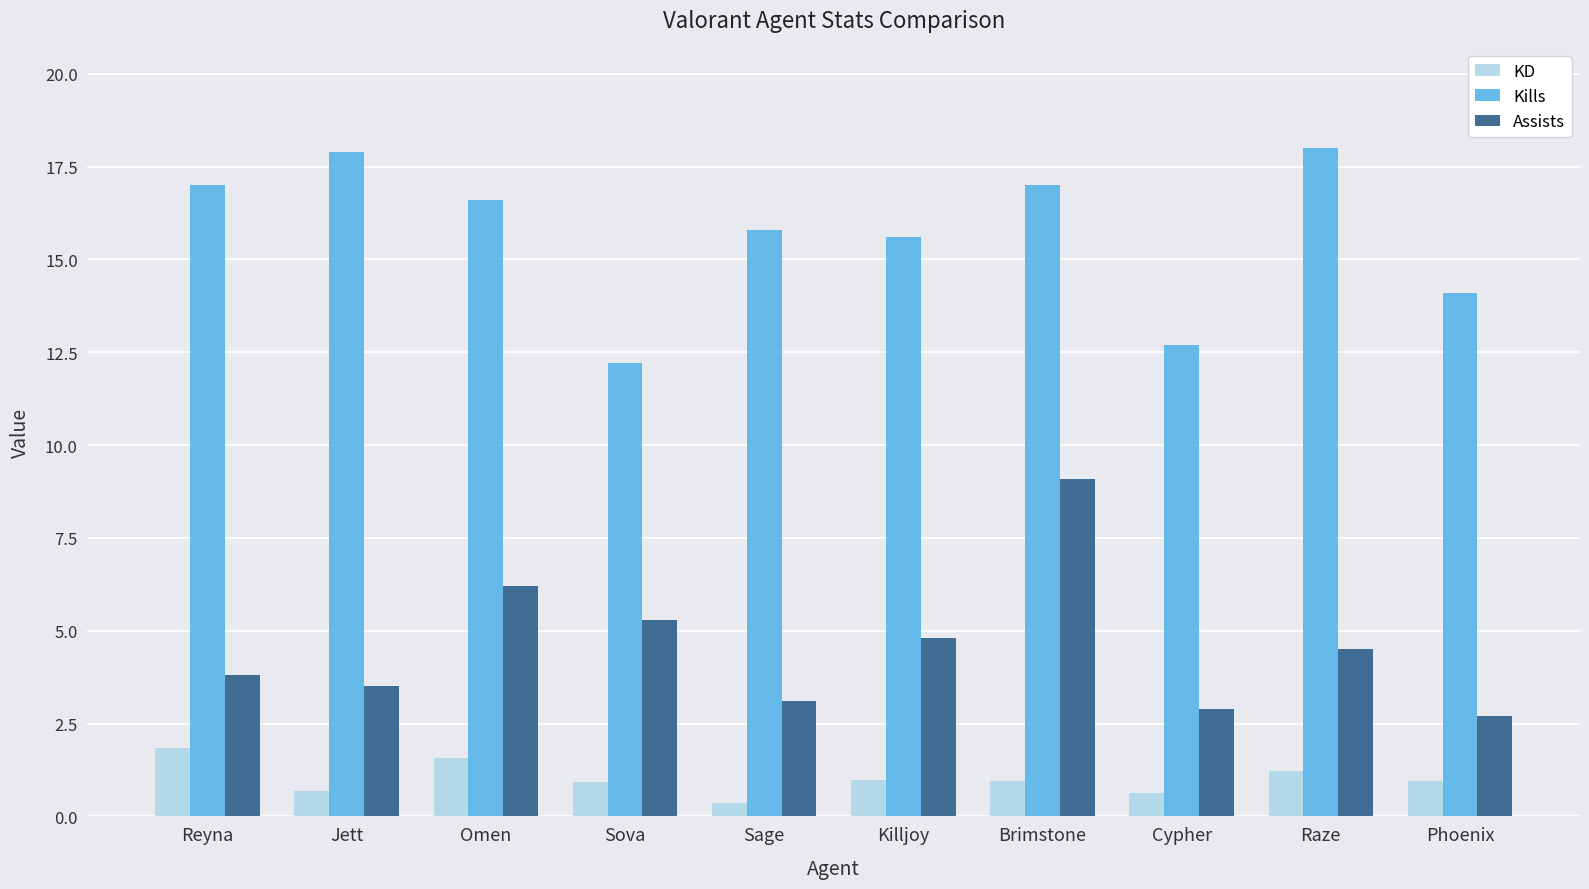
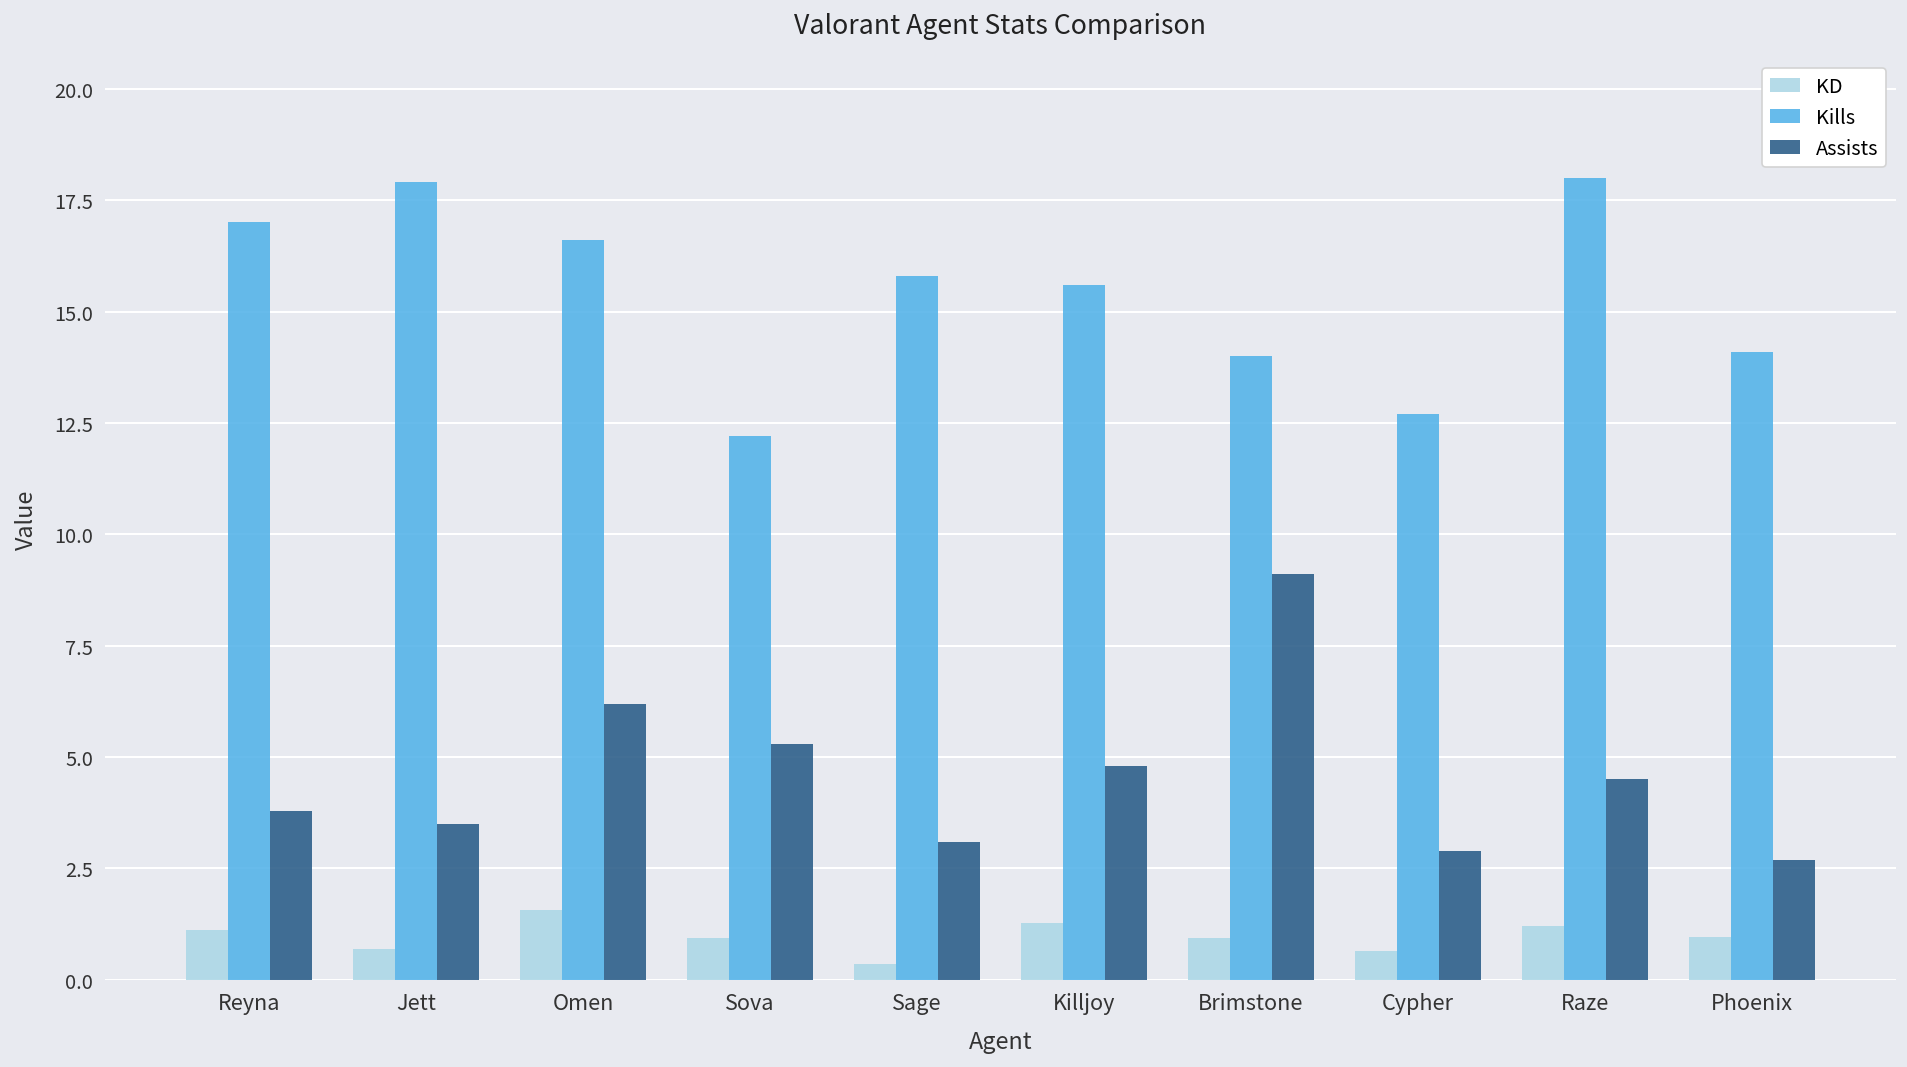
KD, Reyna: 1.8 -> 1.1
KD, Killjoy: 1.0 -> 1.3
Kills, Brimstone: 17 -> 14
